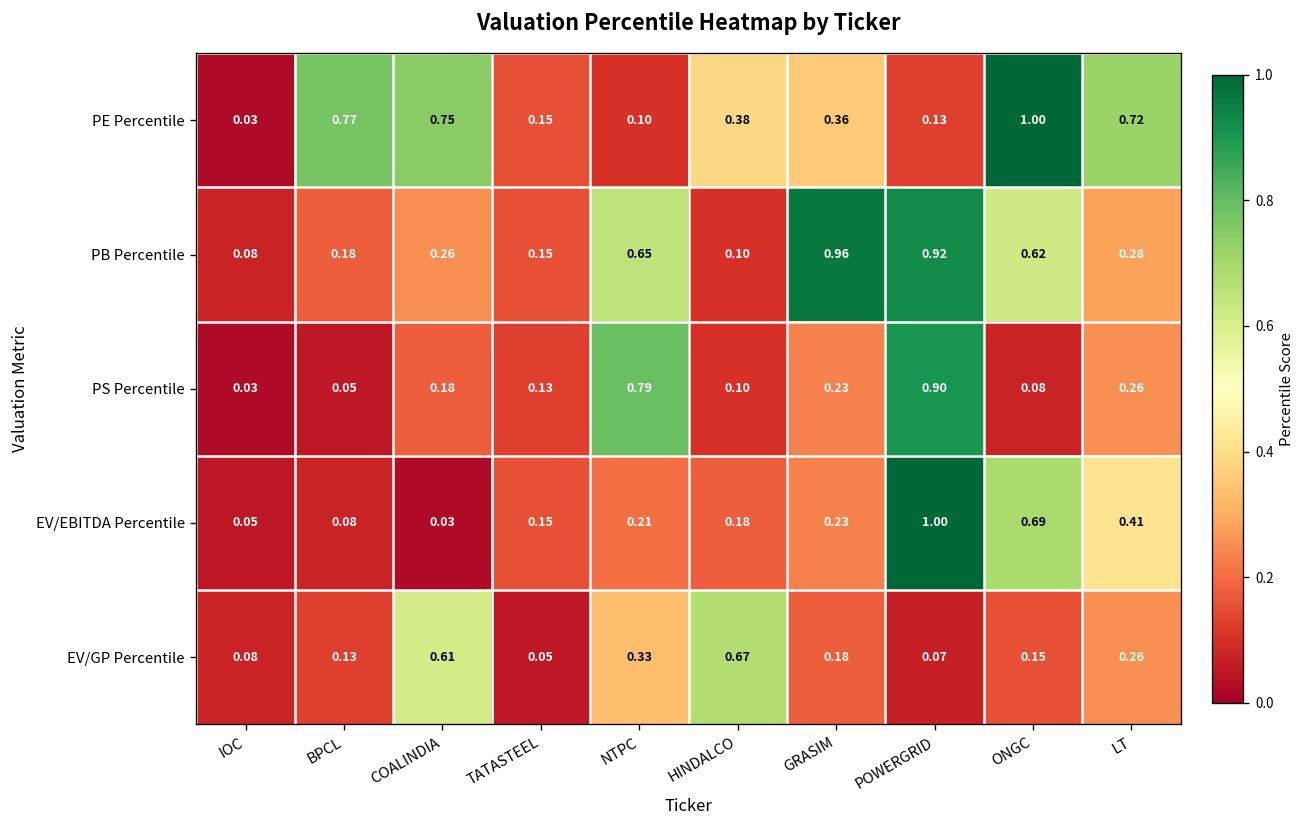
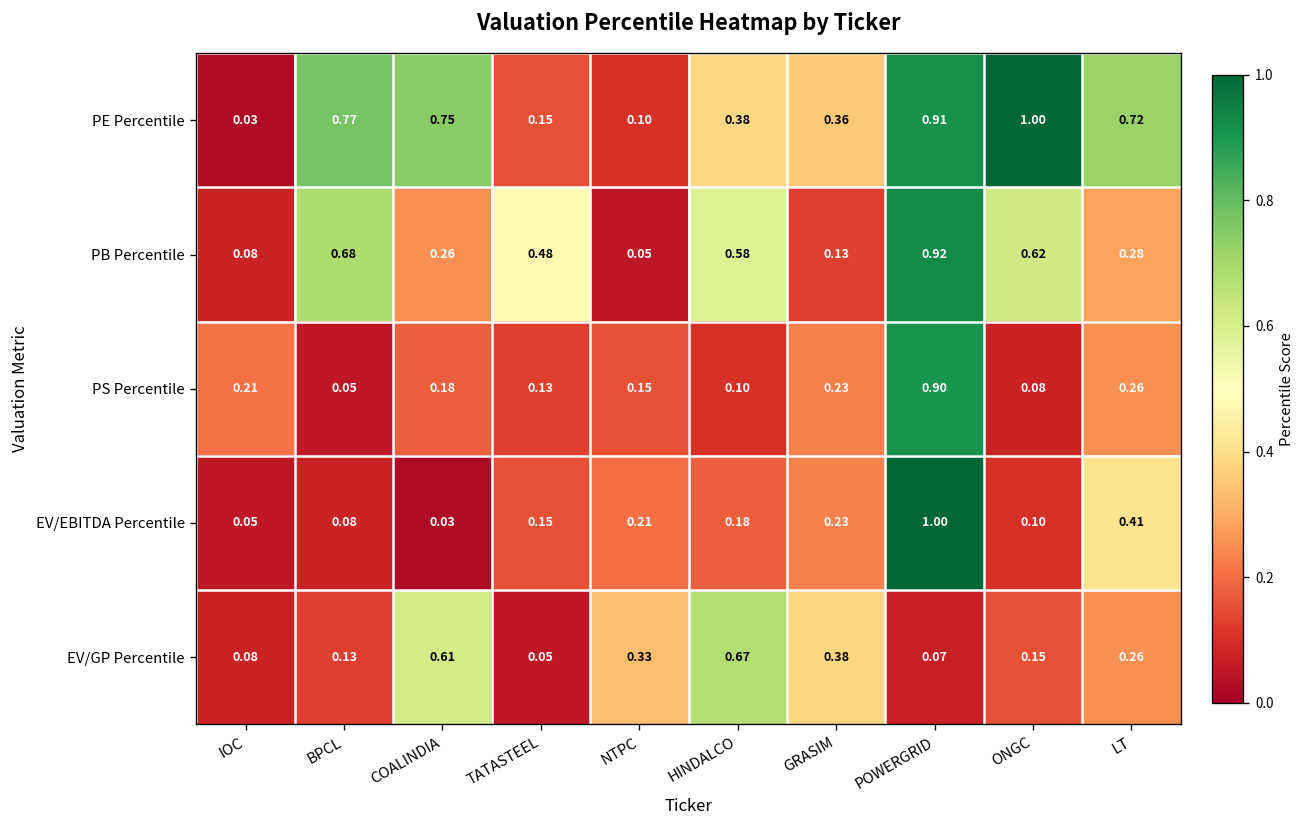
PE Percentile, POWERGRID: 0.13 -> 0.91
PB Percentile, BPCL: 0.18 -> 0.68
PB Percentile, TATASTEEL: 0.15 -> 0.48
PB Percentile, NTPC: 0.65 -> 0.05
PB Percentile, HINDALCO: 0.10 -> 0.58
PB Percentile, GRASIM: 0.96 -> 0.13
PS Percentile, IOC: 0.03 -> 0.21
PS Percentile, NTPC: 0.79 -> 0.15
EV/EBITDA Percentile, ONGC: 0.69 -> 0.10
EV/GP Percentile, GRASIM: 0.18 -> 0.38
